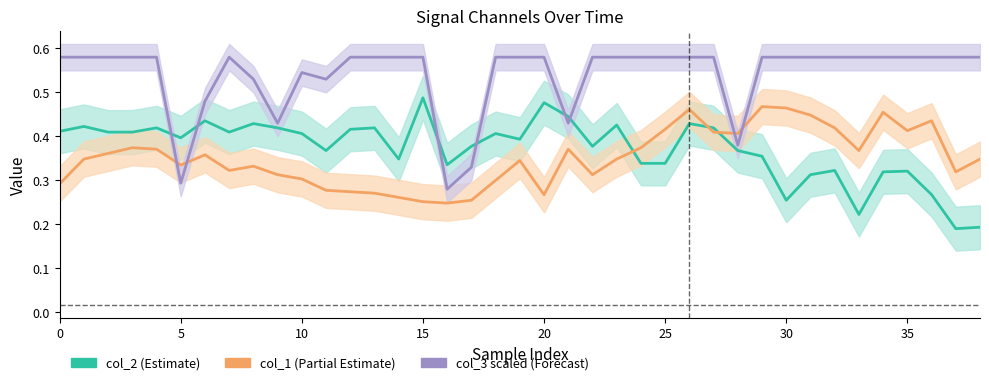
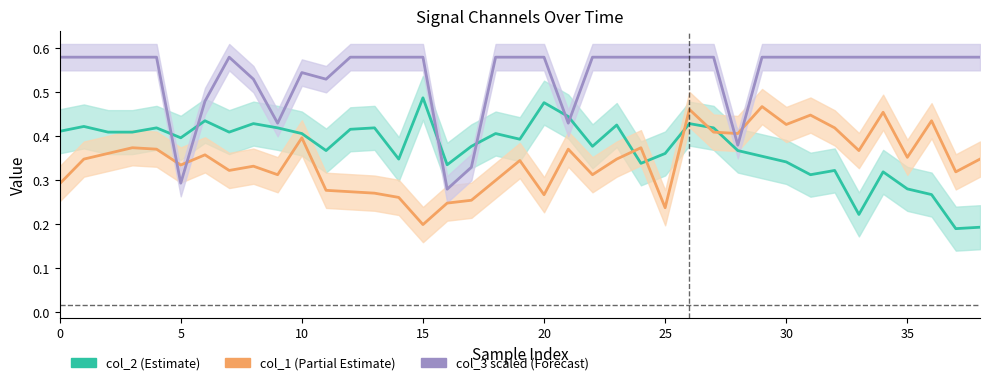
col_1 (Partial Estimate), 10: 0.30 -> 0.40
col_1 (Partial Estimate), 15: 0.25 -> 0.20
col_2 (Estimate), 25: 0.34 -> 0.36
col_1 (Partial Estimate), 25: 0.42 -> 0.24
col_2 (Estimate), 30: 0.25 -> 0.34
col_1 (Partial Estimate), 30: 0.46 -> 0.43
col_2 (Estimate), 35: 0.32 -> 0.28
col_1 (Partial Estimate), 35: 0.41 -> 0.35
